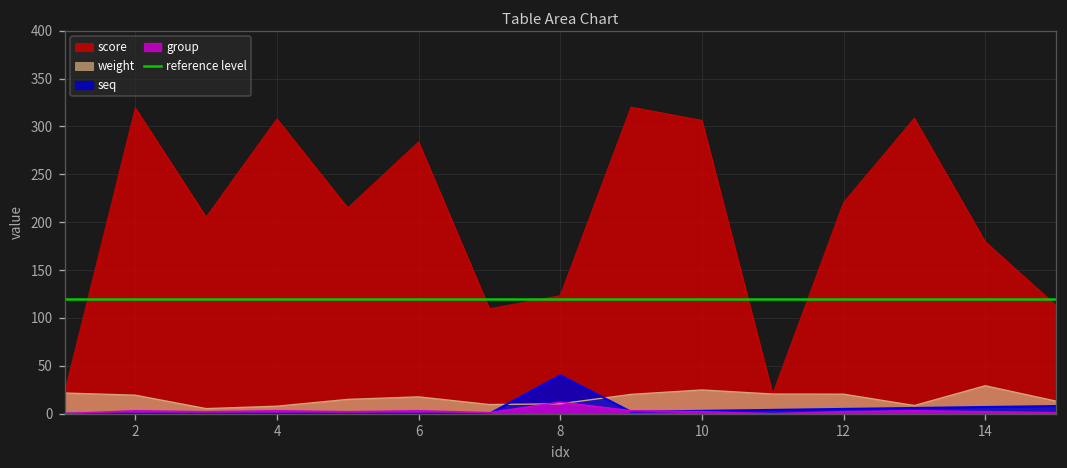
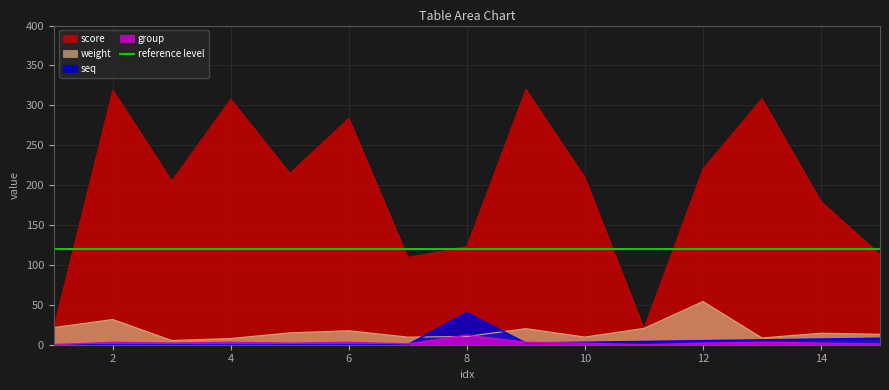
weight, 2: 20 -> 30
score, 10: 310 -> 210
weight, 10: 20 -> 10
weight, 12: 20 -> 50
weight, 14: 30 -> 10
